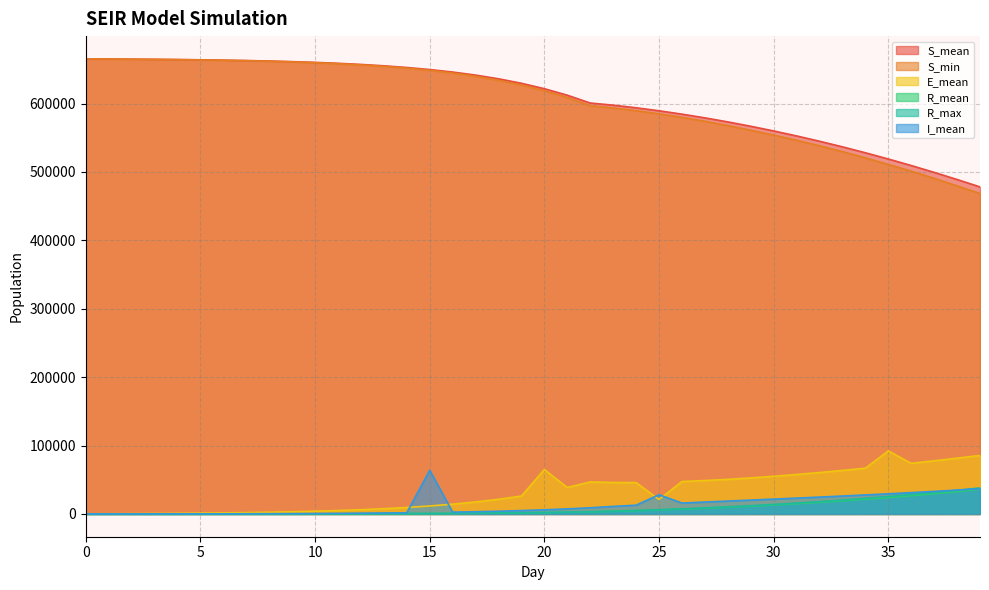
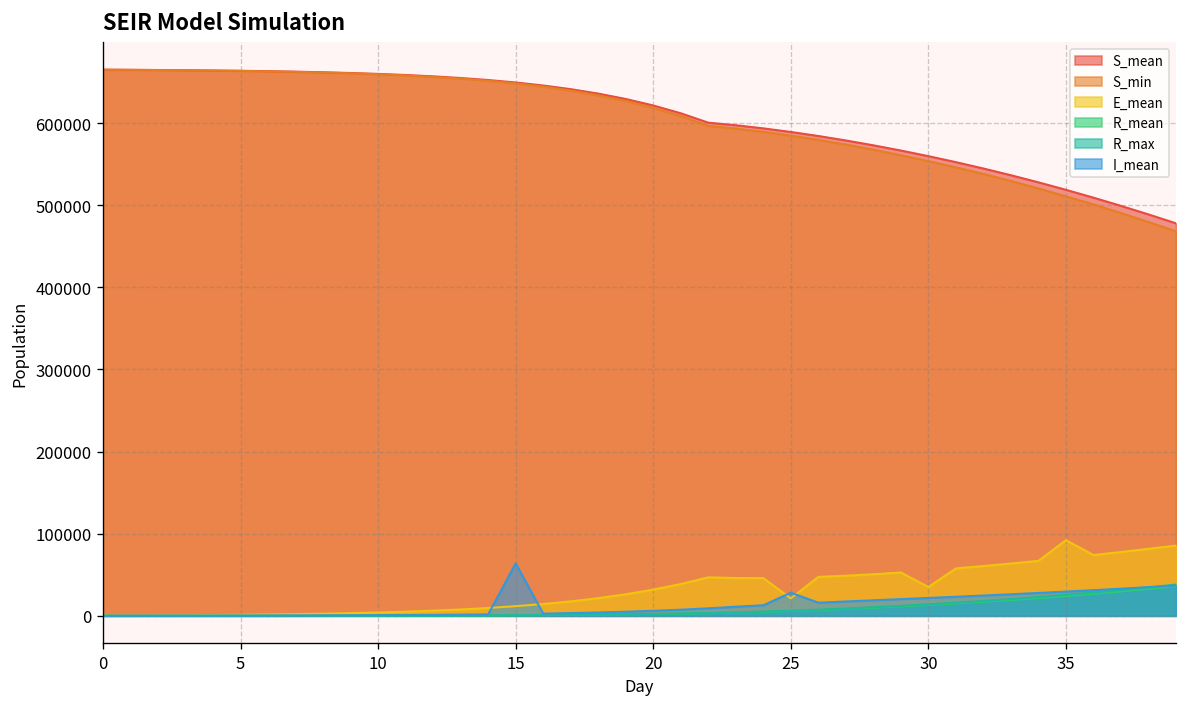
E_mean, 20: 60000 -> 30000
E_mean, 30: 60000 -> 40000
